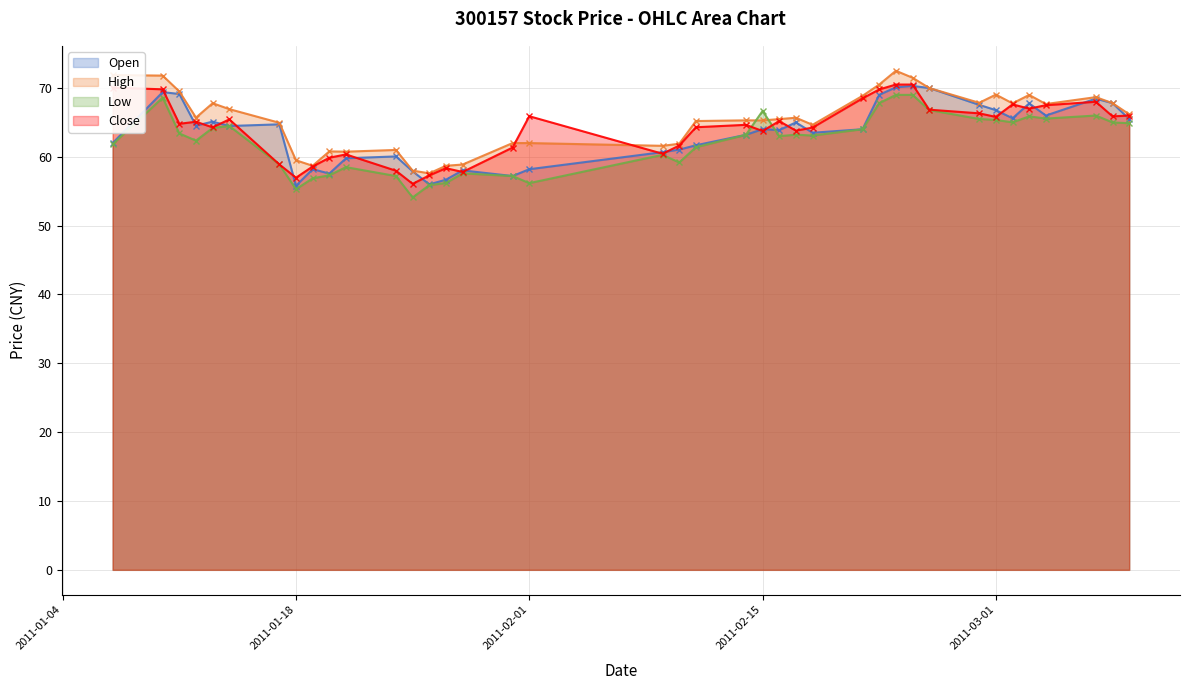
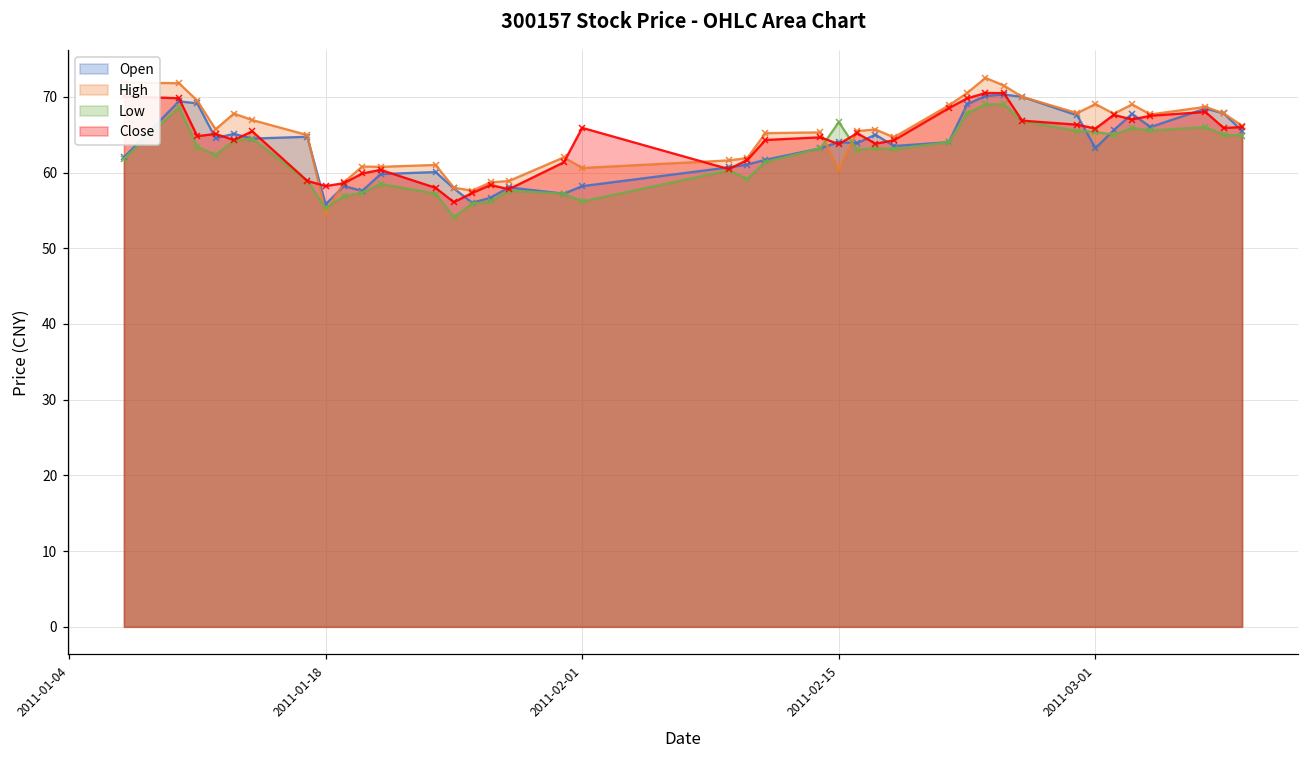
High, 2011-01-18: 60 -> 55
Close, 2011-01-18: 57 -> 58
High, 2011-02-01: 62 -> 61
High, 2011-02-15: 65 -> 60
Open, 2011-03-01: 67 -> 63
